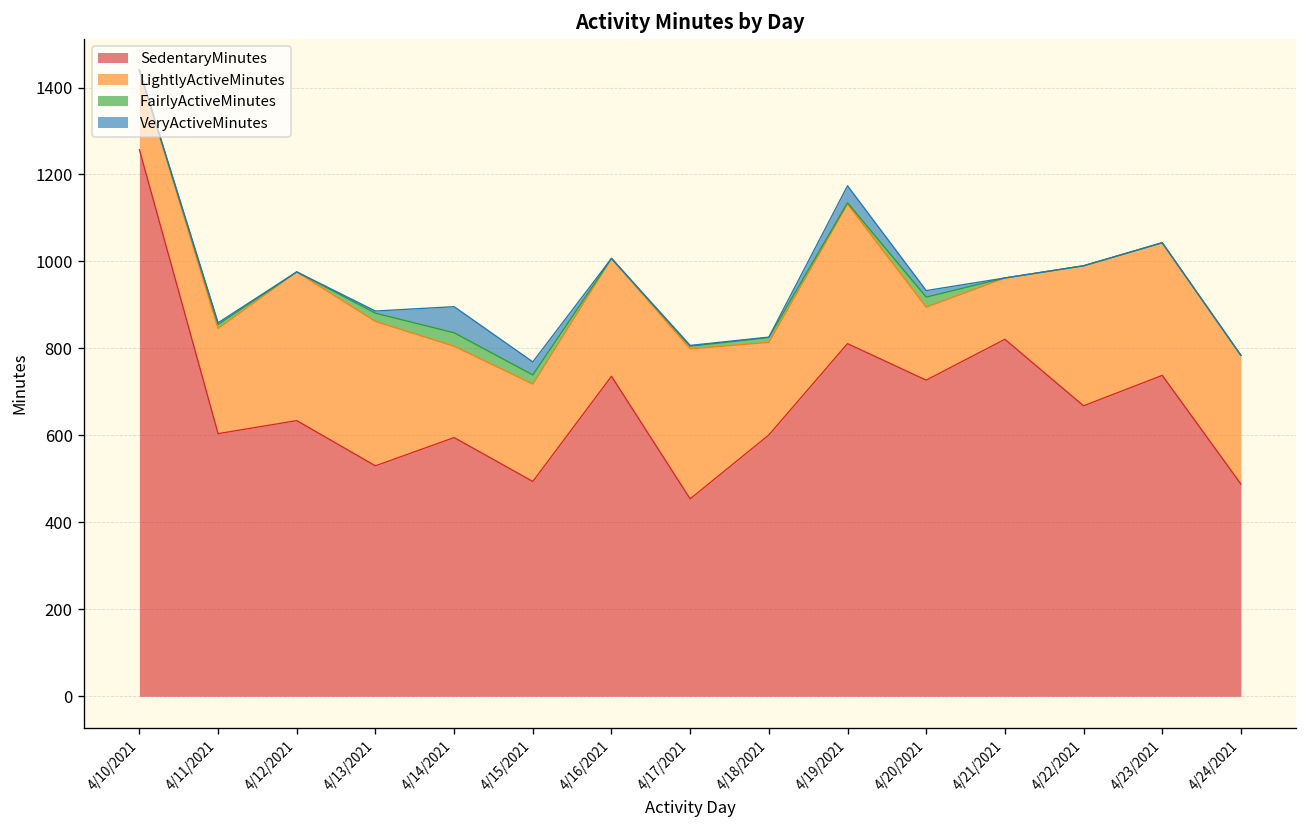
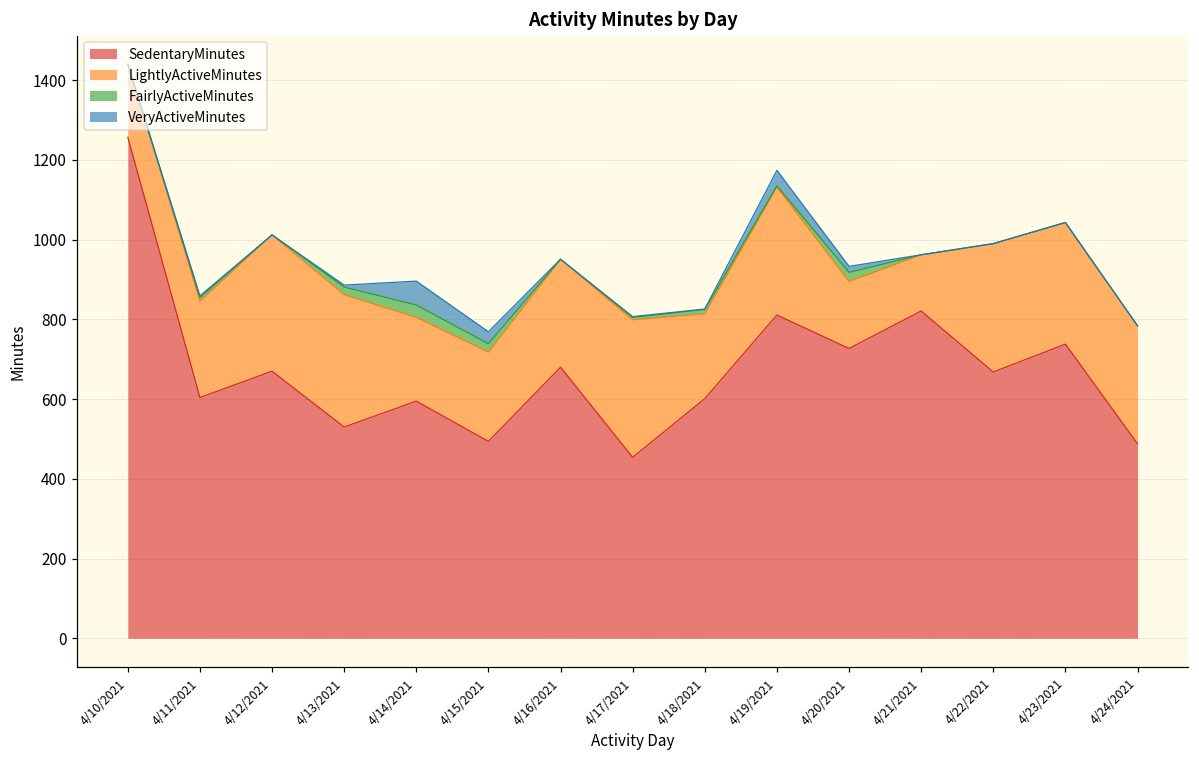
SedentaryMinutes, 4/12/2021: 630 -> 670
SedentaryMinutes, 4/16/2021: 740 -> 680
